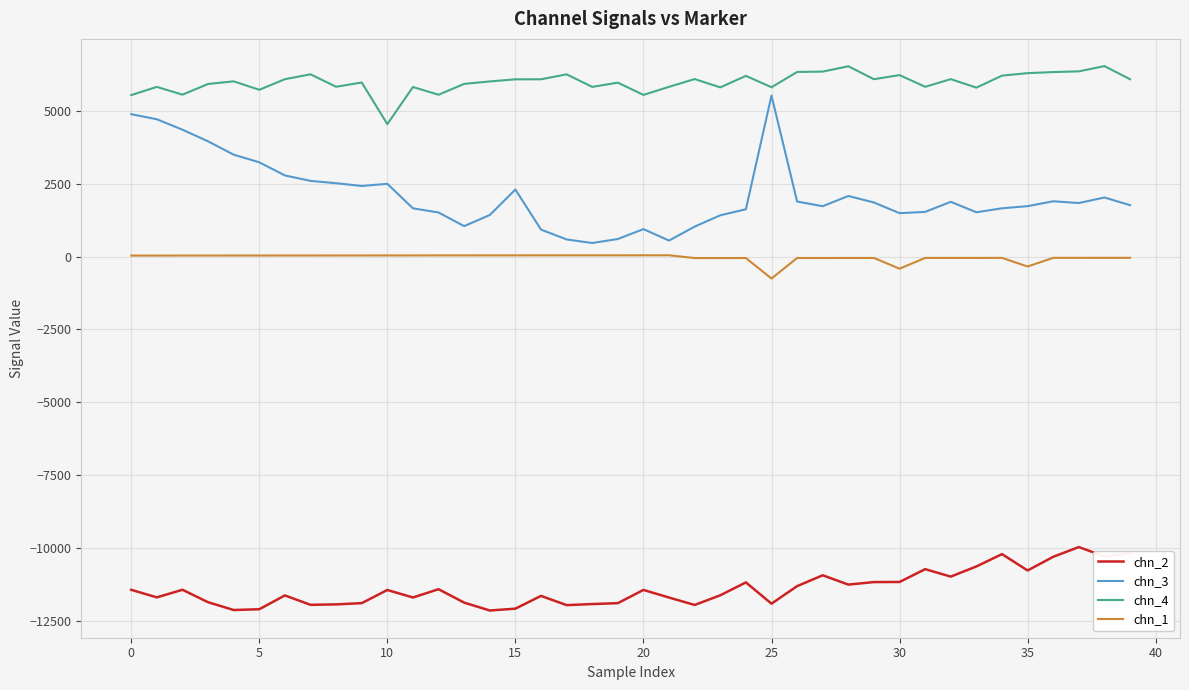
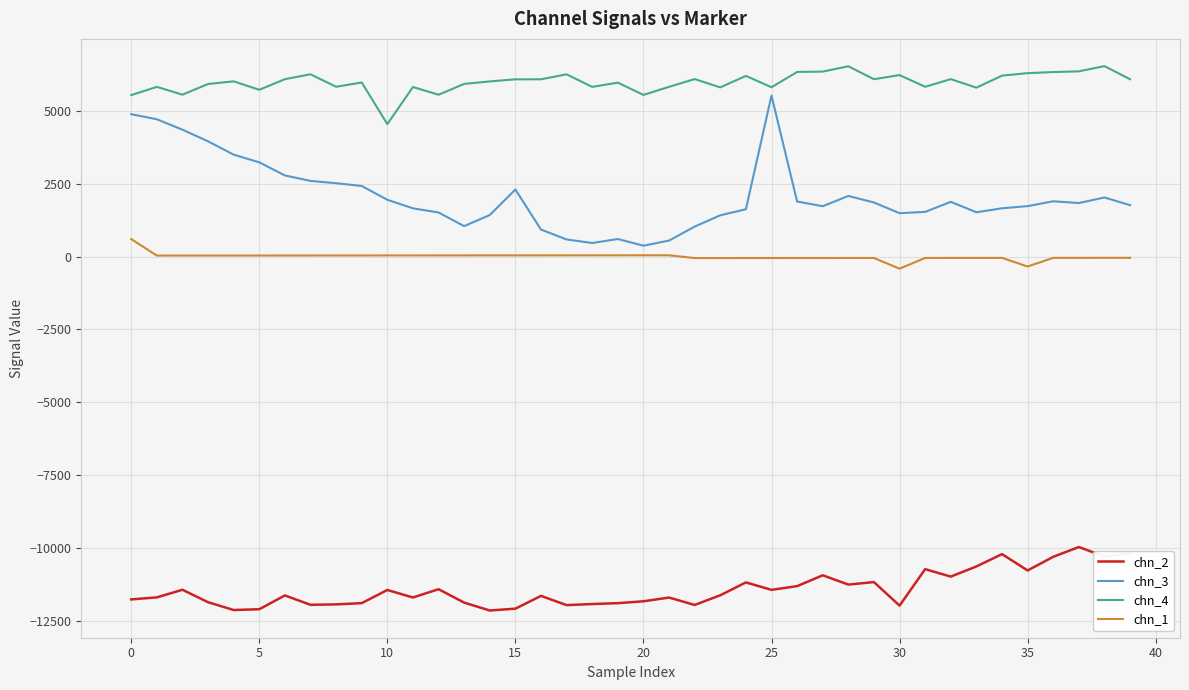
chn_2, 0: -11400 -> -11800
chn_1, 0: 0 -> 600
chn_3, 10: 2500 -> 2000
chn_2, 20: -11400 -> -11800
chn_3, 20: 900 -> 400
chn_2, 25: -11900 -> -11400
chn_1, 25: -800 -> 0
chn_2, 30: -11200 -> -12000
